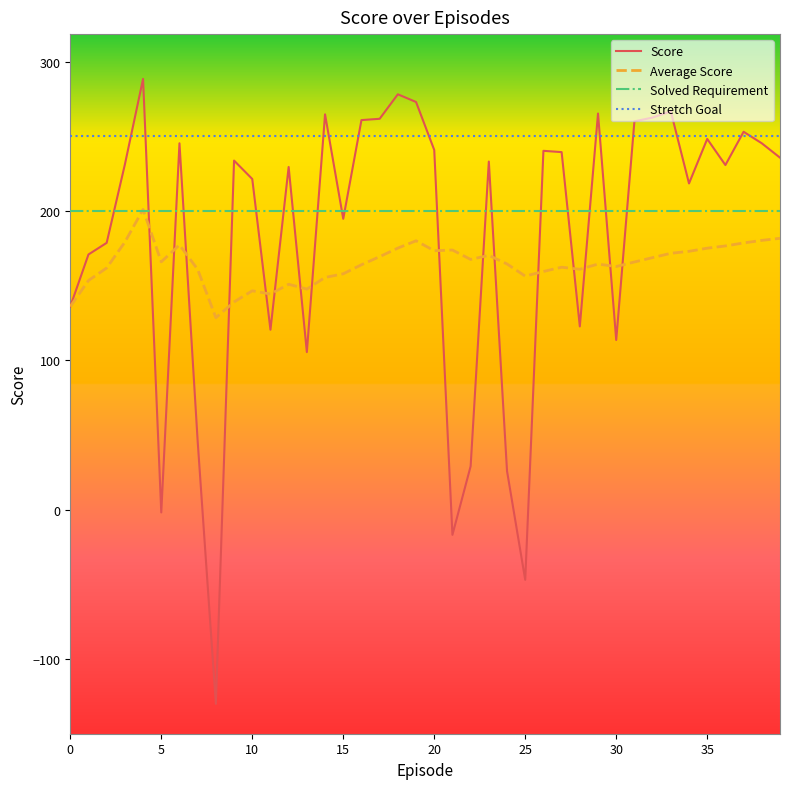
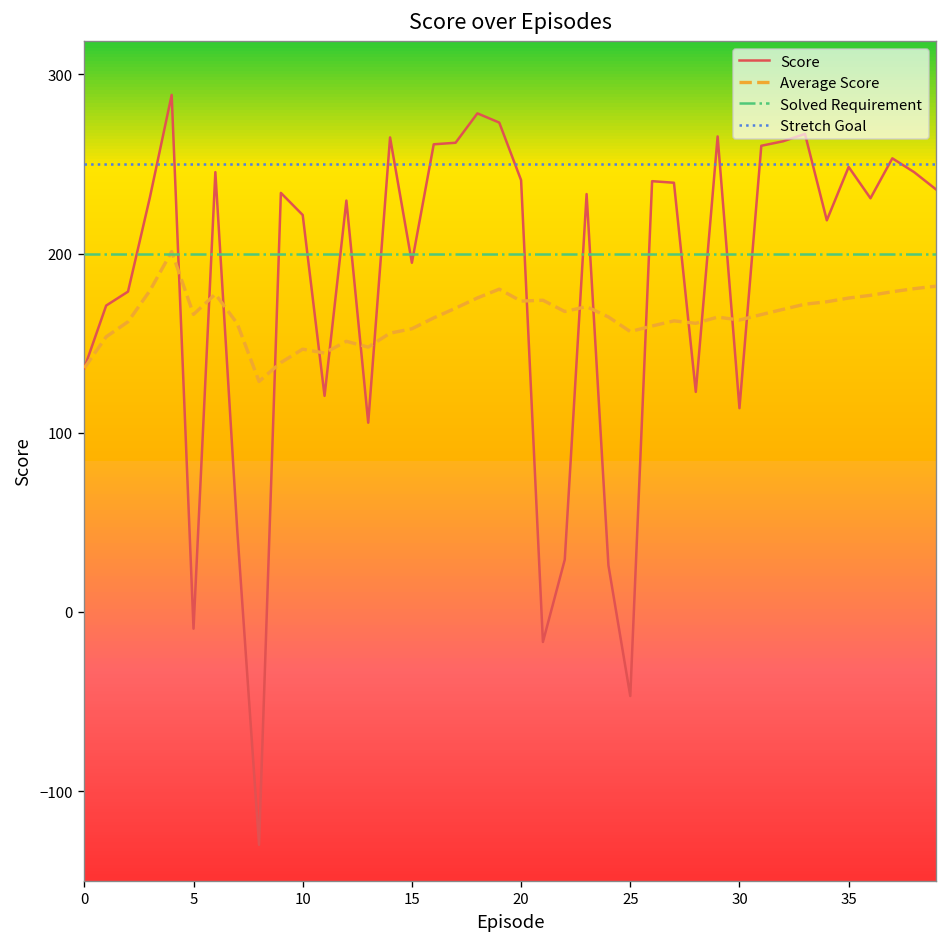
Score, 5: -2 -> -9
